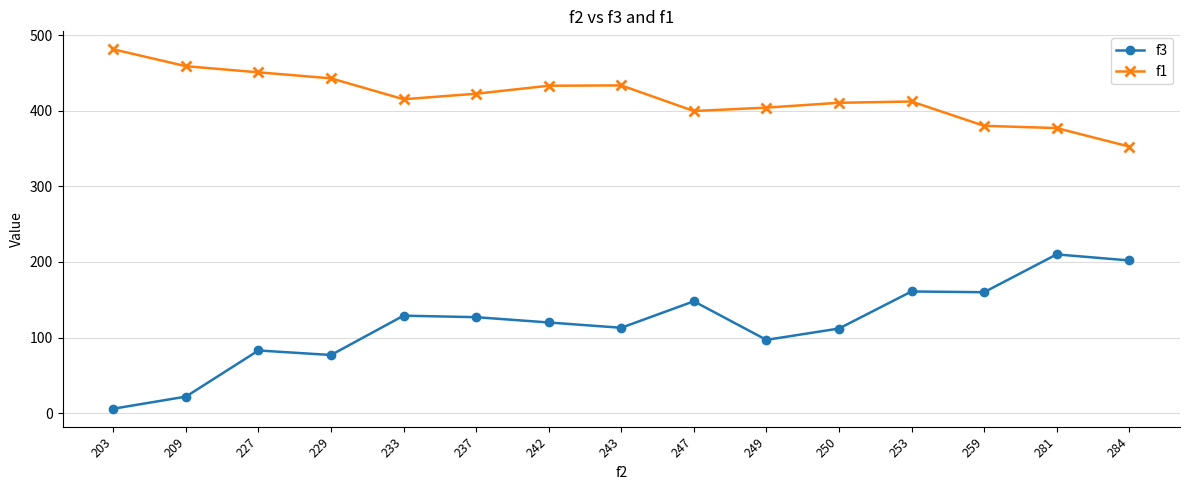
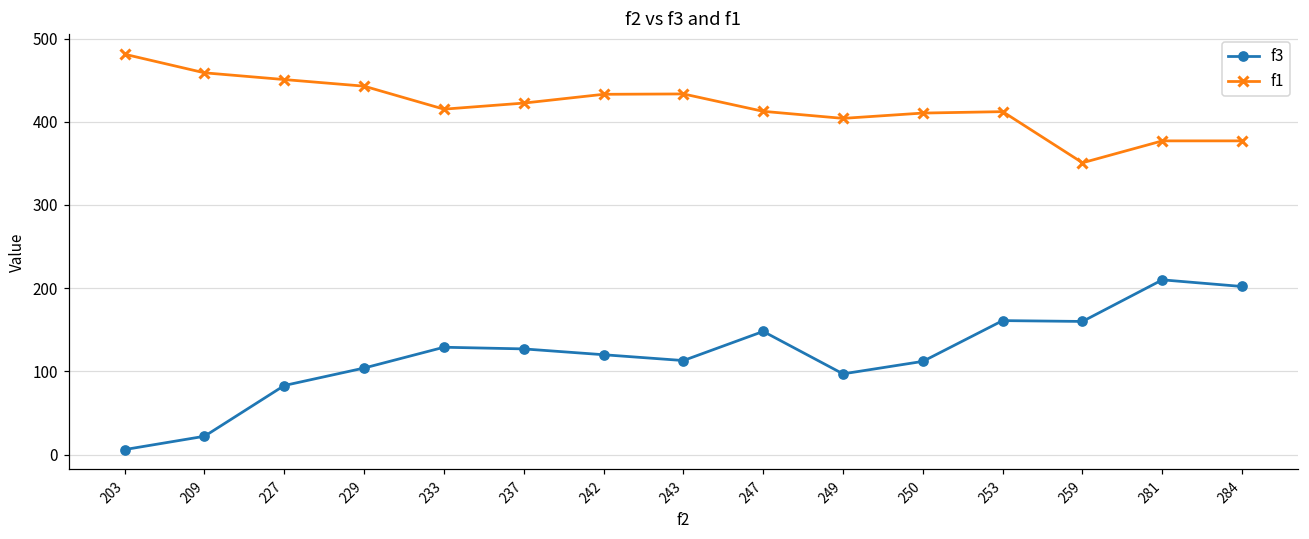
f3, 229: 80 -> 100
f1, 247: 400 -> 410
f1, 259: 380 -> 350
f1, 284: 350 -> 380
